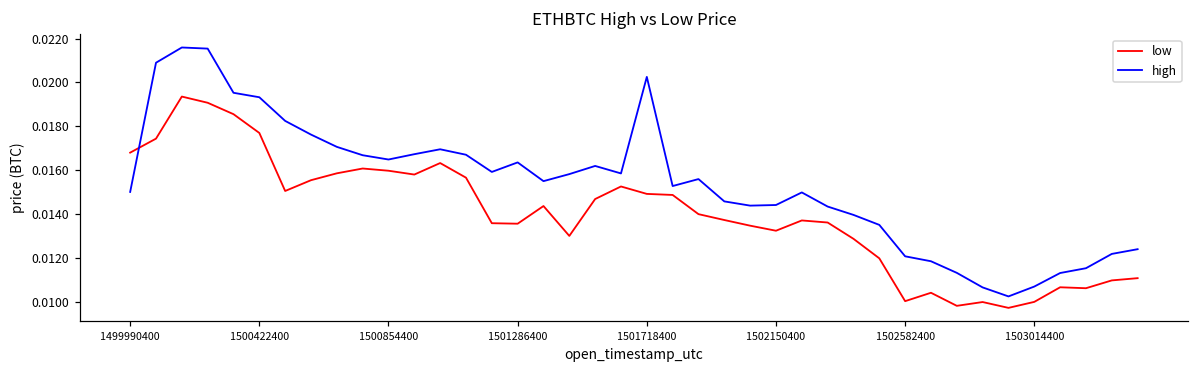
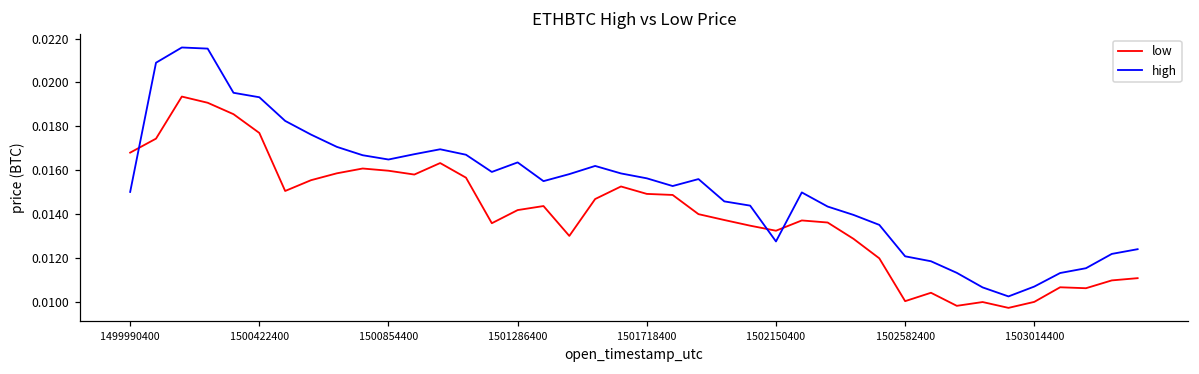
low, 1501286400: 0.0136 -> 0.0142
high, 1501718400: 0.0203 -> 0.0156
high, 1502150400: 0.0144 -> 0.0128
